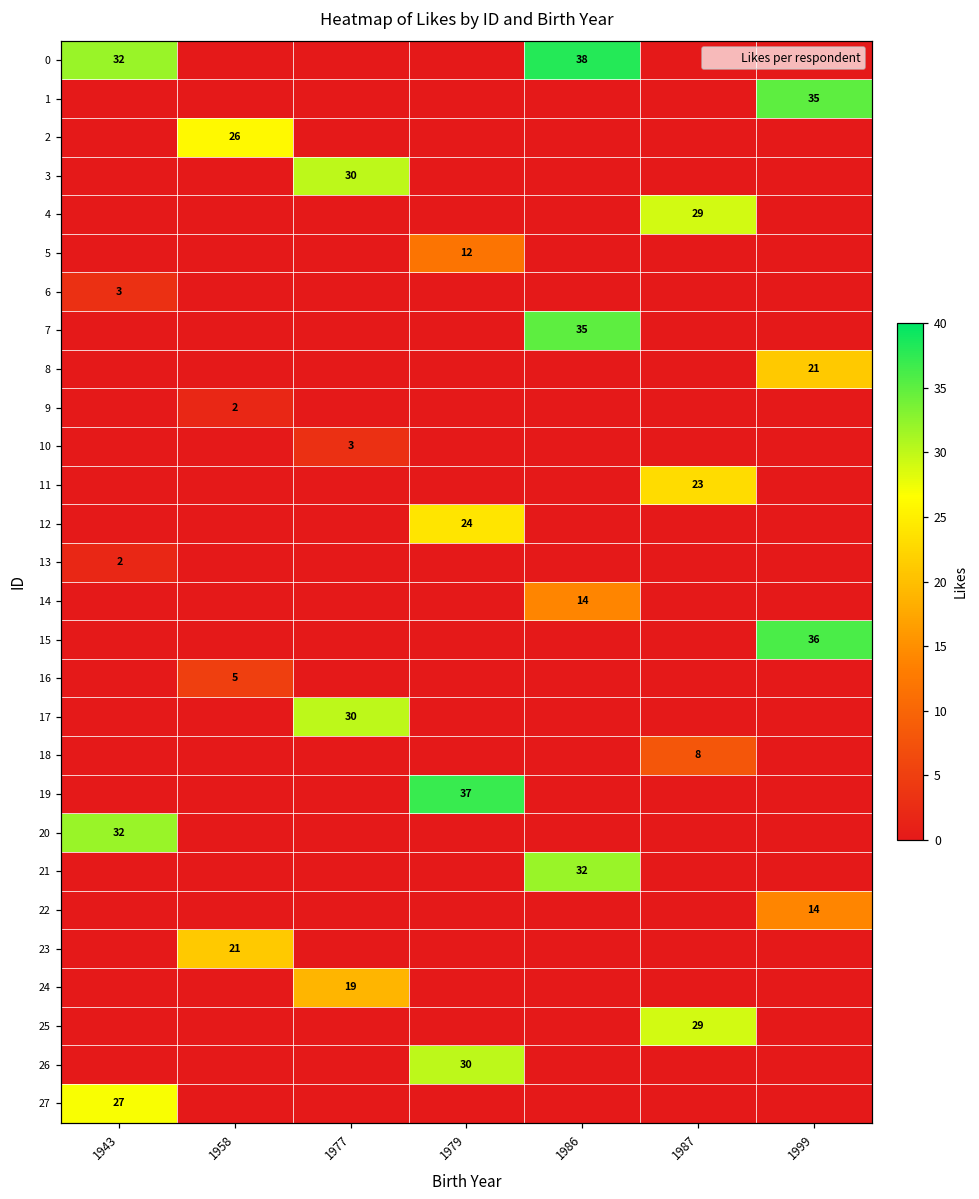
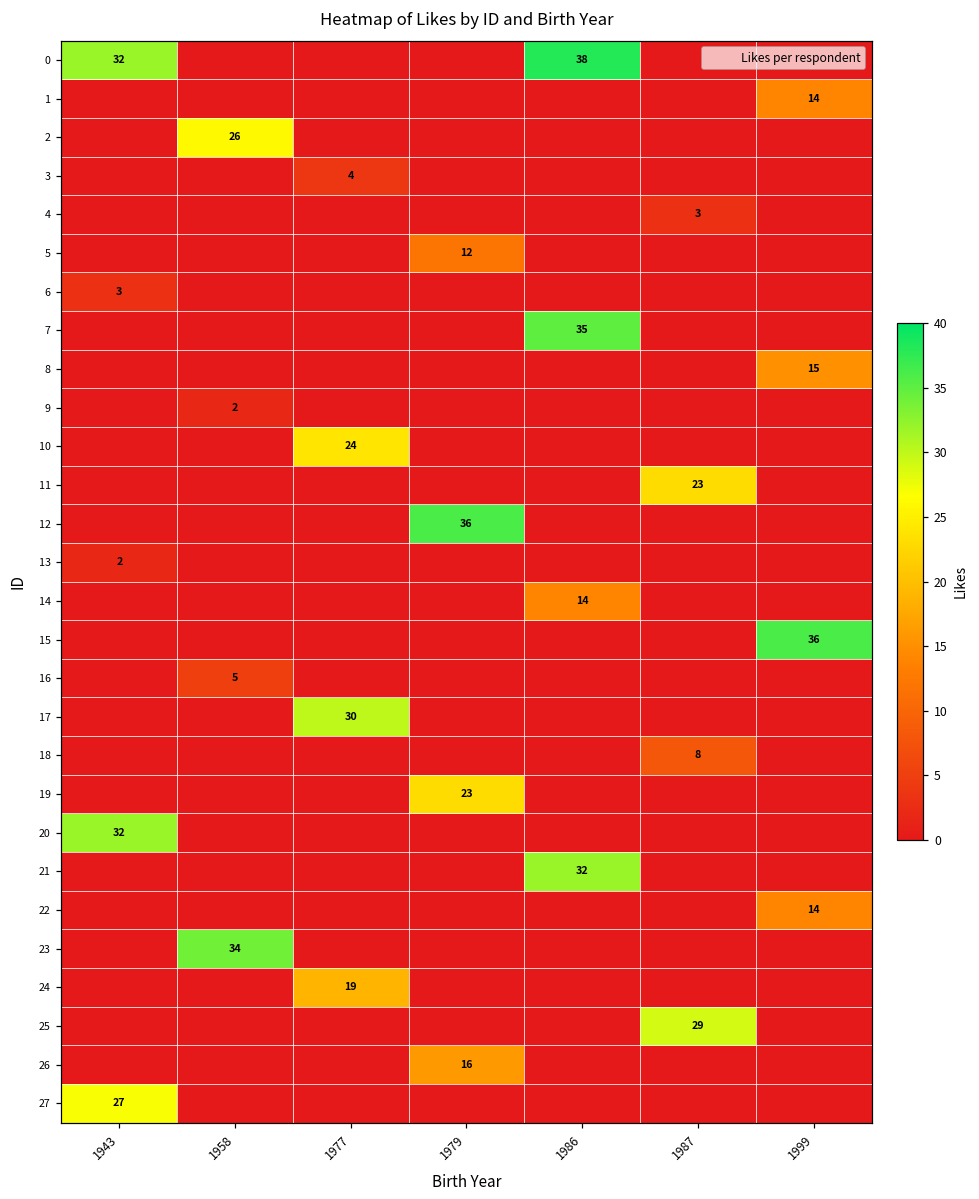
1, 1999: 35 -> 14
3, 1977: 30 -> 4
4, 1987: 29 -> 3
8, 1999: 21 -> 15
10, 1977: 3 -> 24
12, 1979: 24 -> 36
19, 1979: 37 -> 23
23, 1958: 21 -> 34
26, 1979: 30 -> 16
